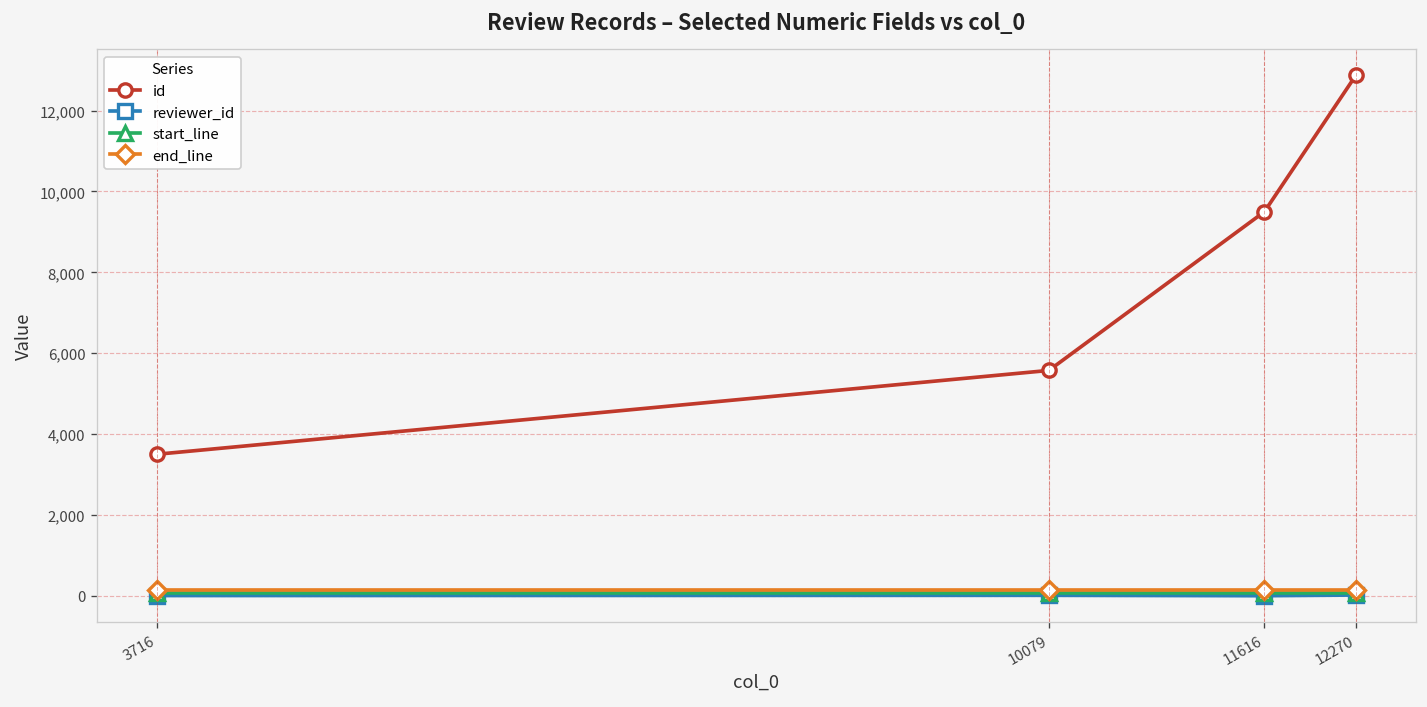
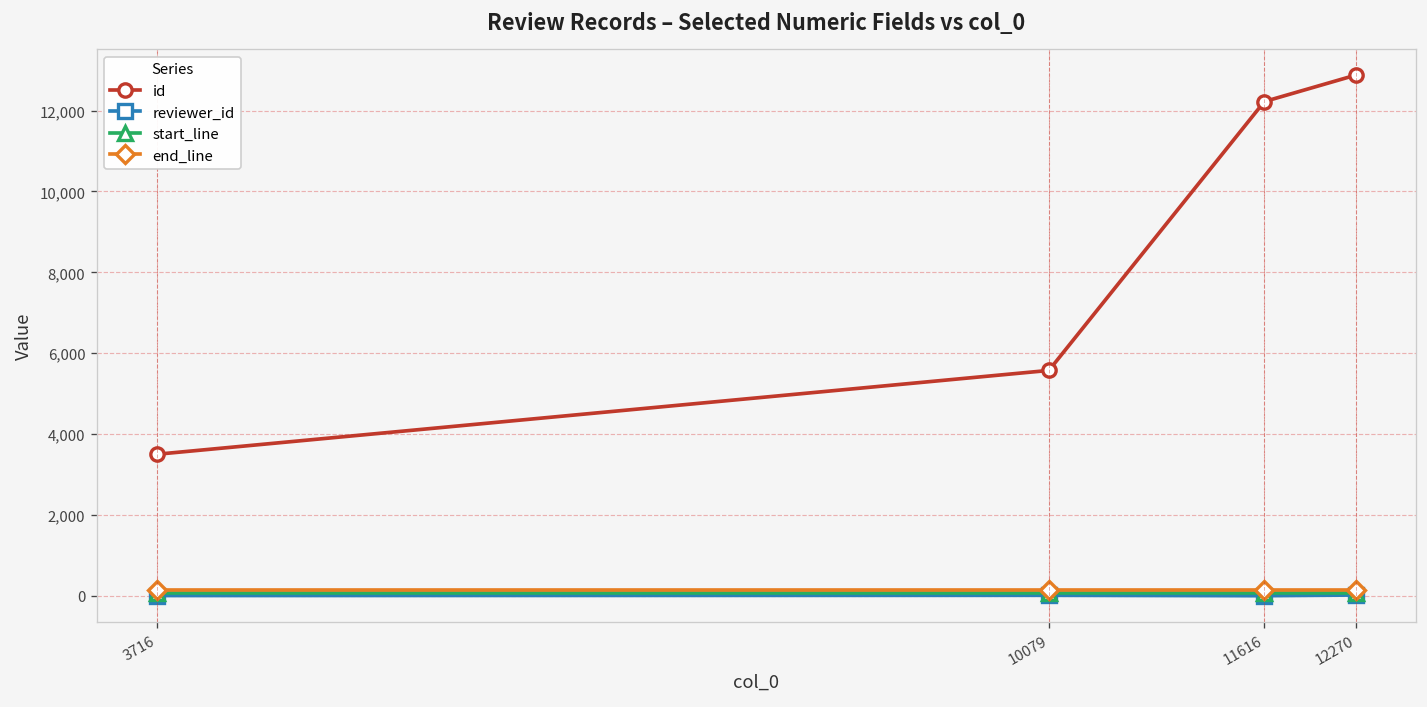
id, 11616: 9,500 -> 12,200
